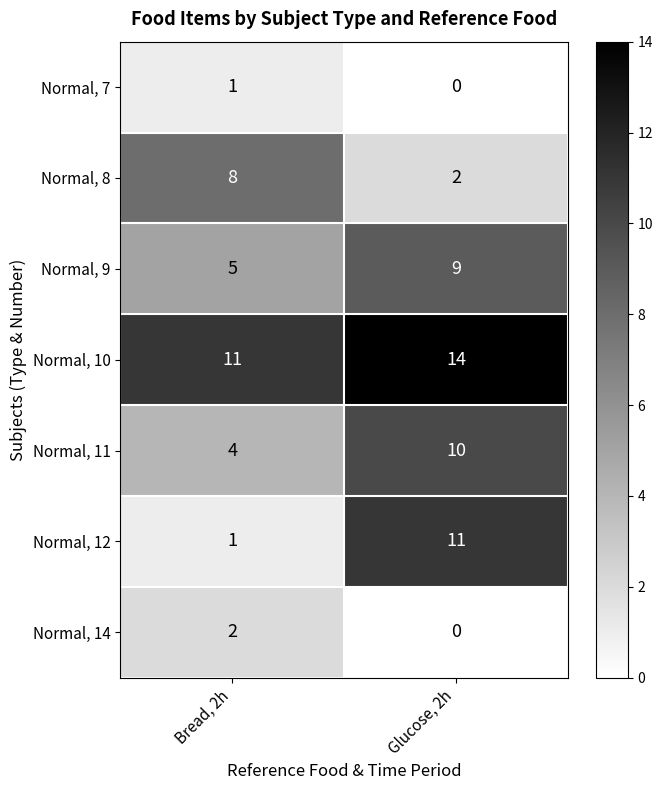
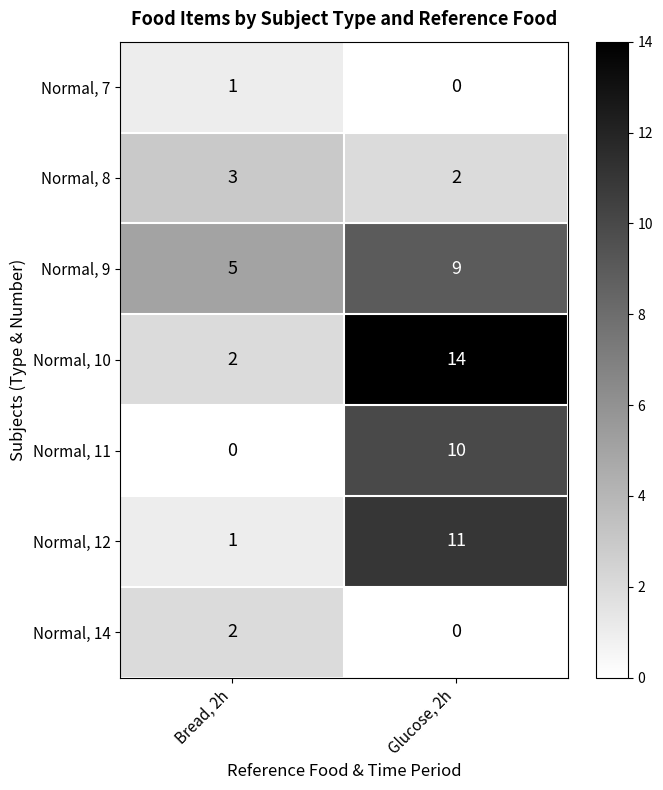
Normal, 8, Bread, 2h: 8 -> 3
Normal, 10, Bread, 2h: 11 -> 2
Normal, 11, Bread, 2h: 4 -> 0
